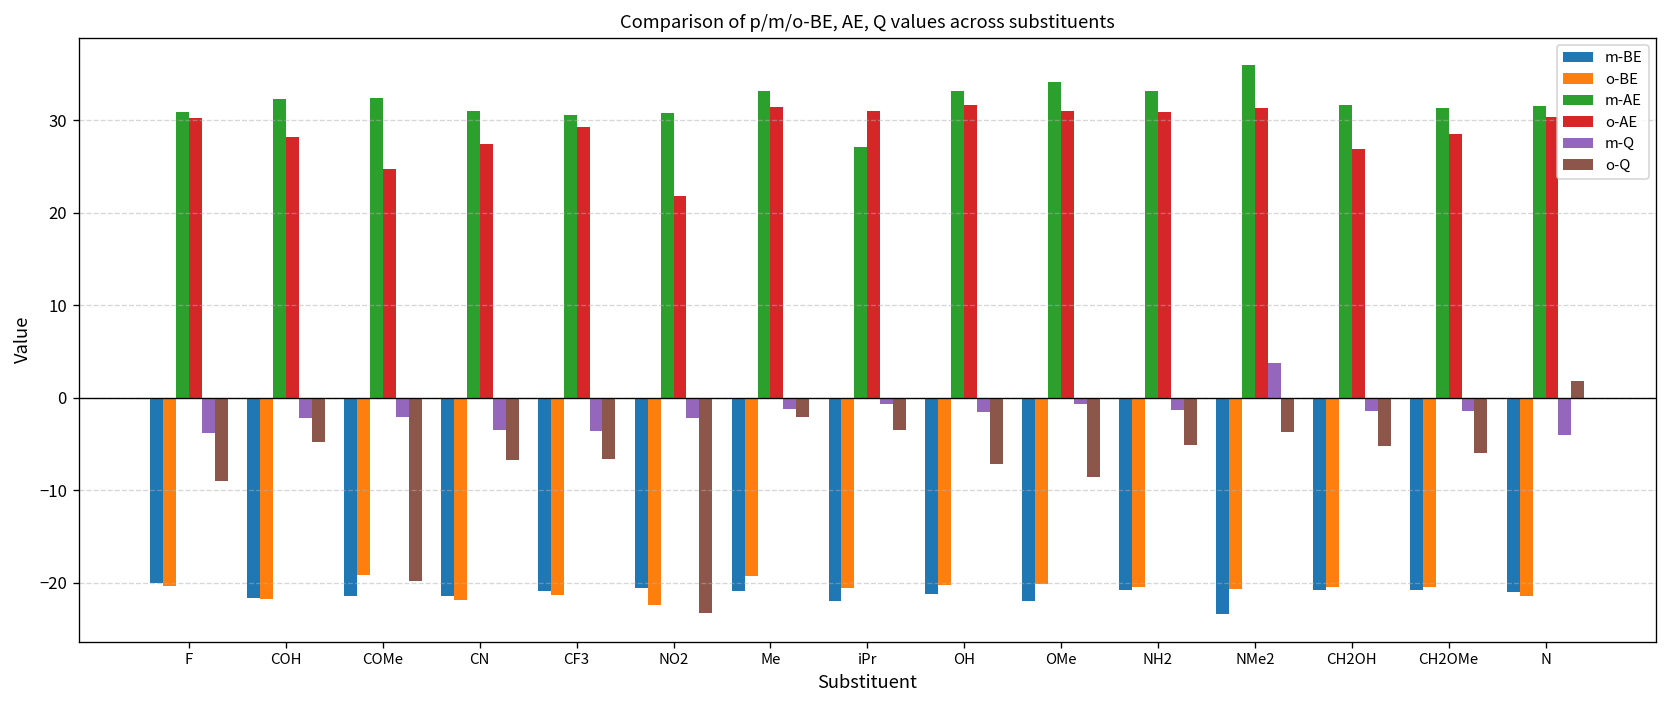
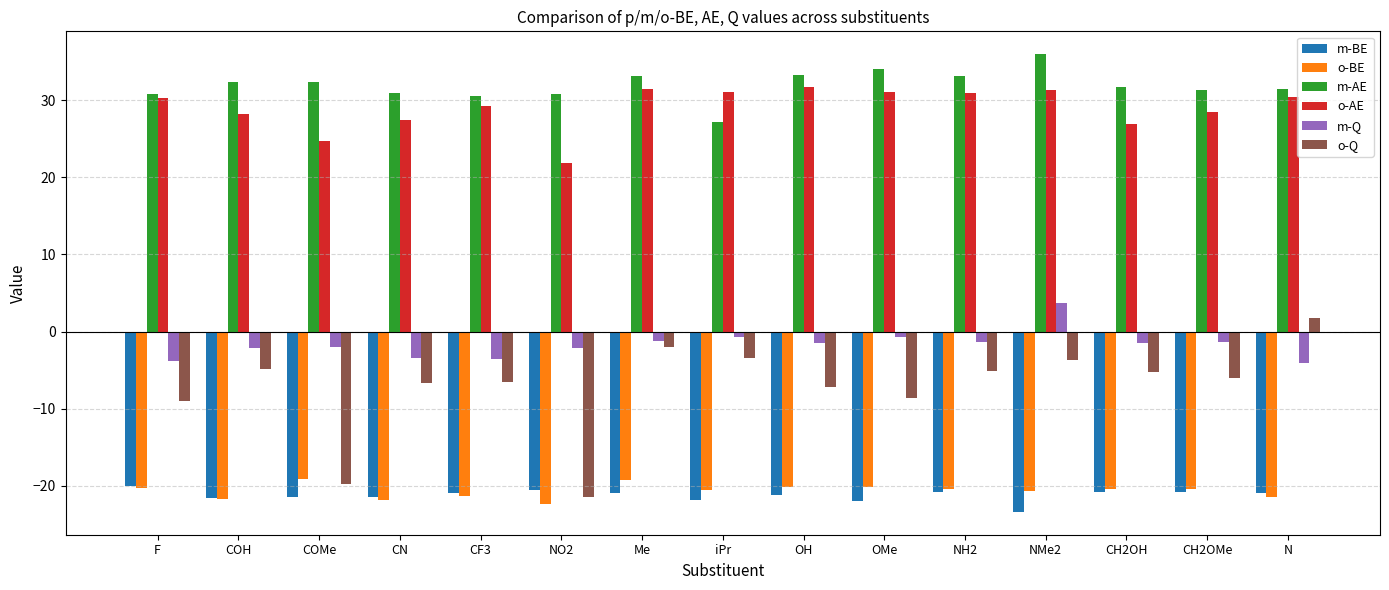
o-Q, NO2: -23 -> -21
